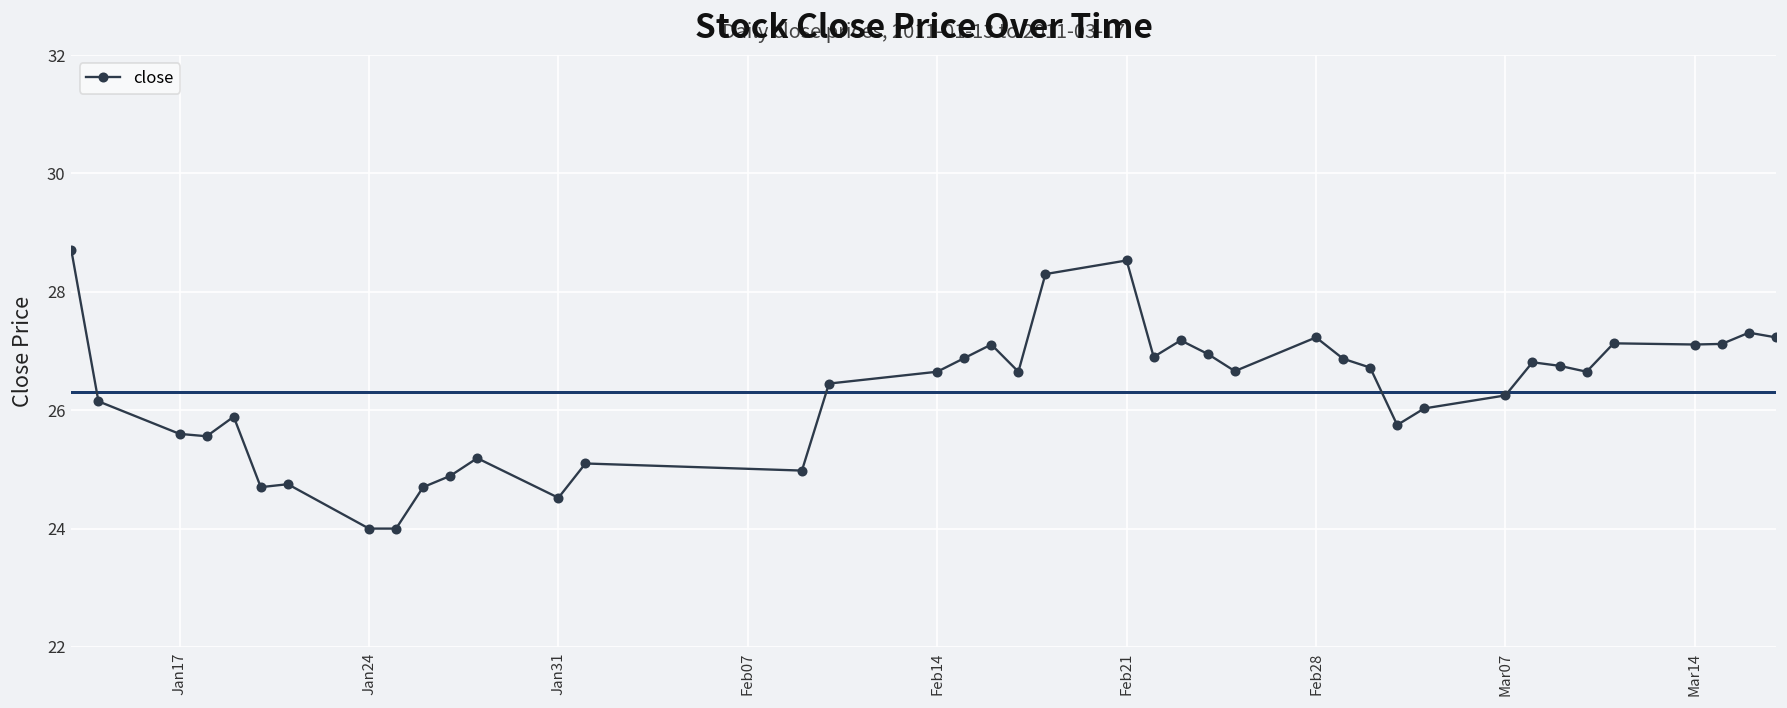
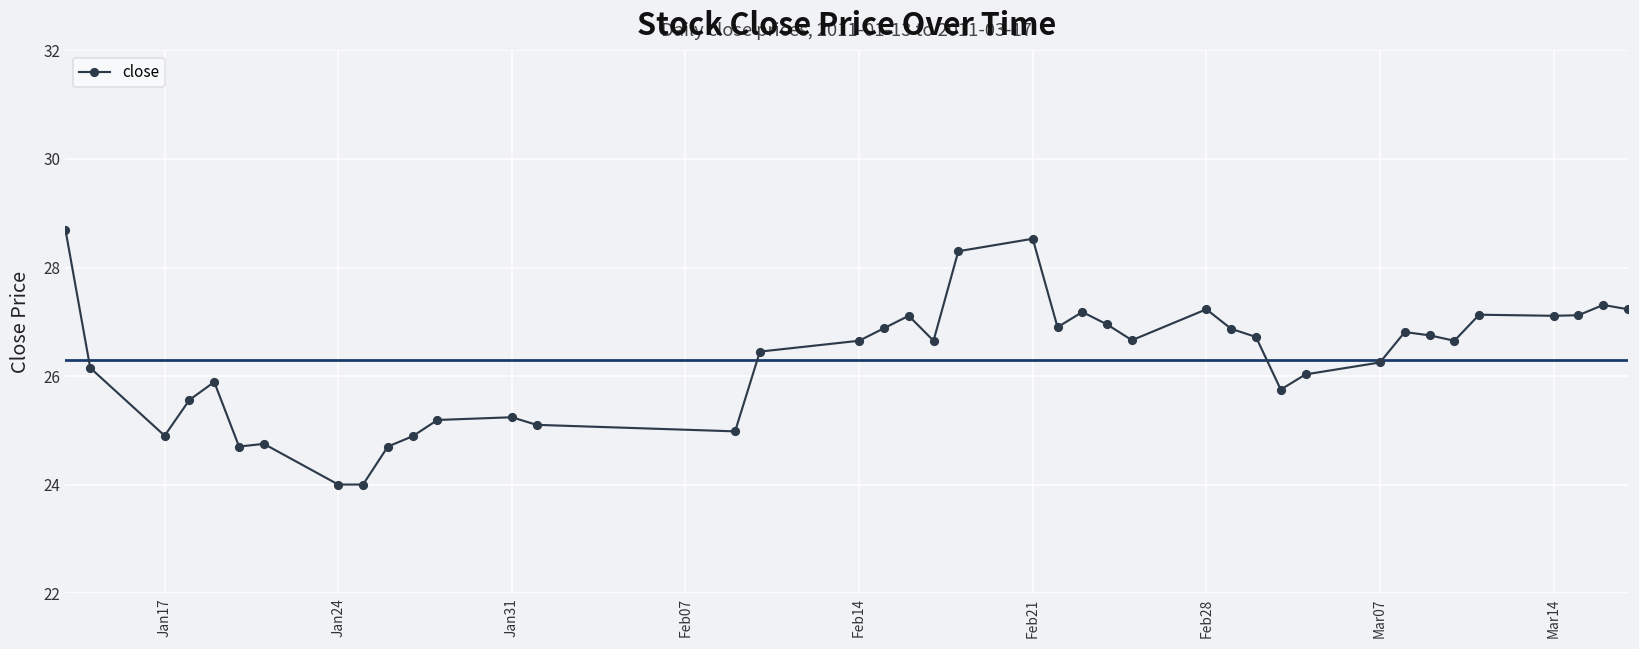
Jan17: 25.6 -> 24.9
Jan31: 24.5 -> 25.2
